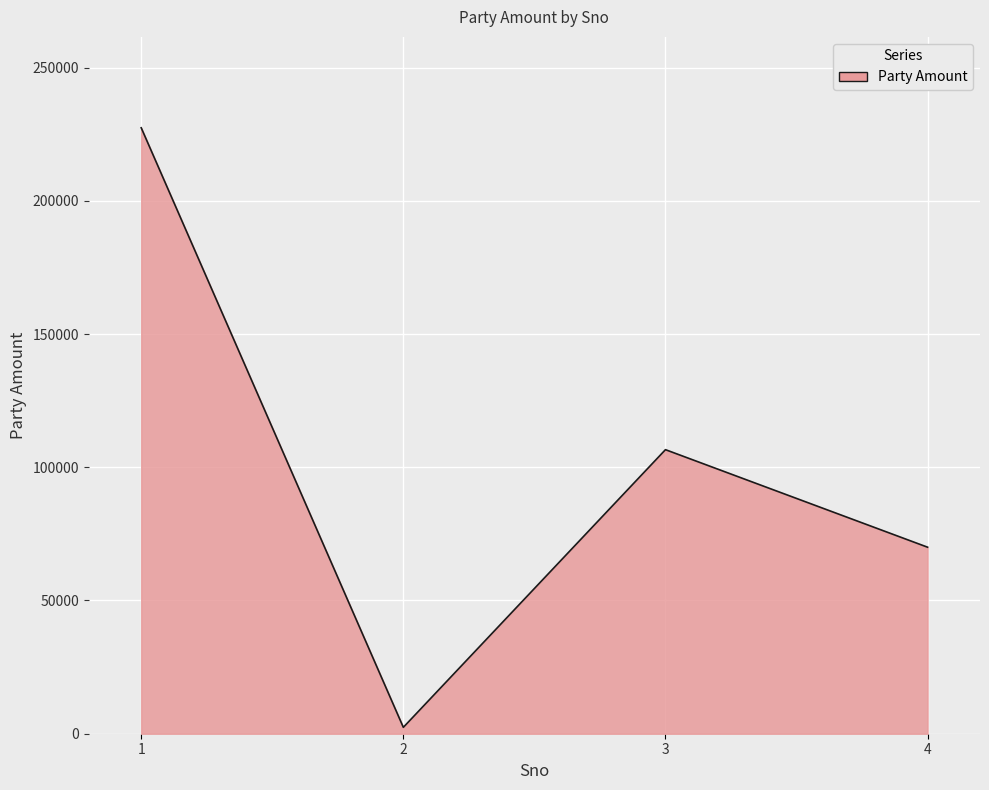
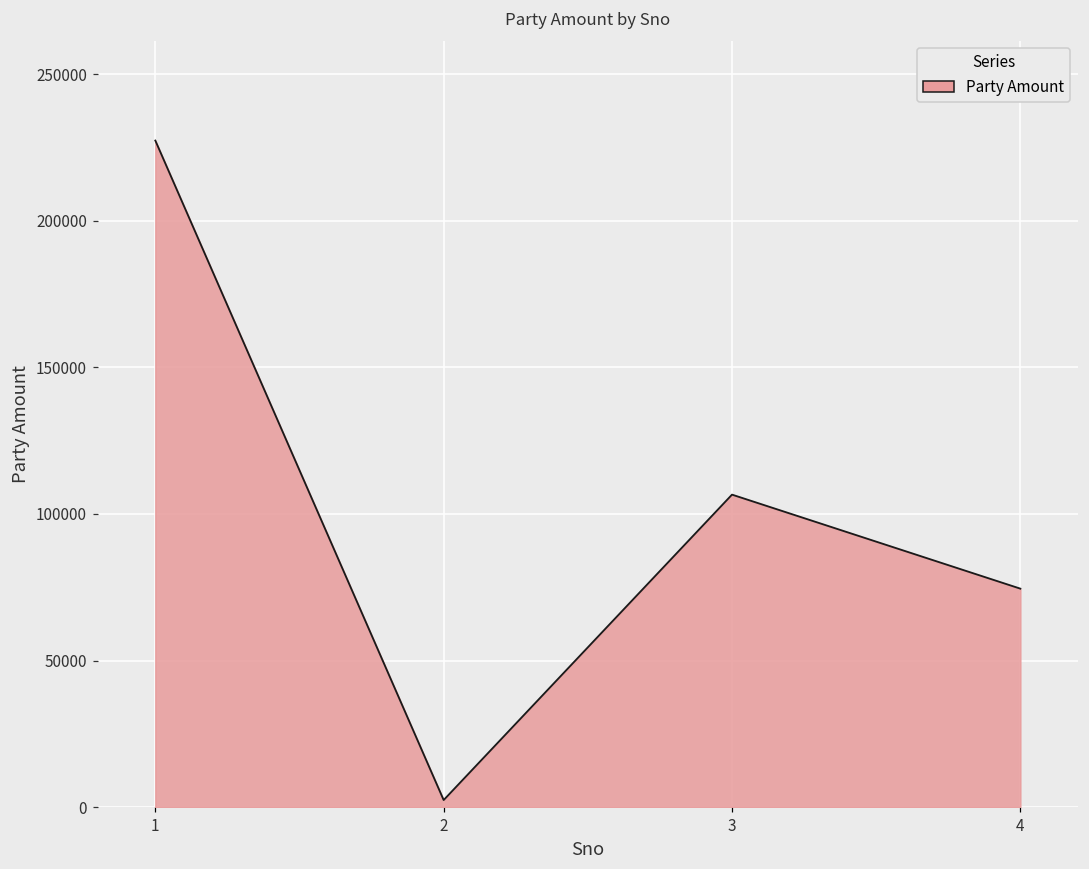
4: 70000 -> 75000
